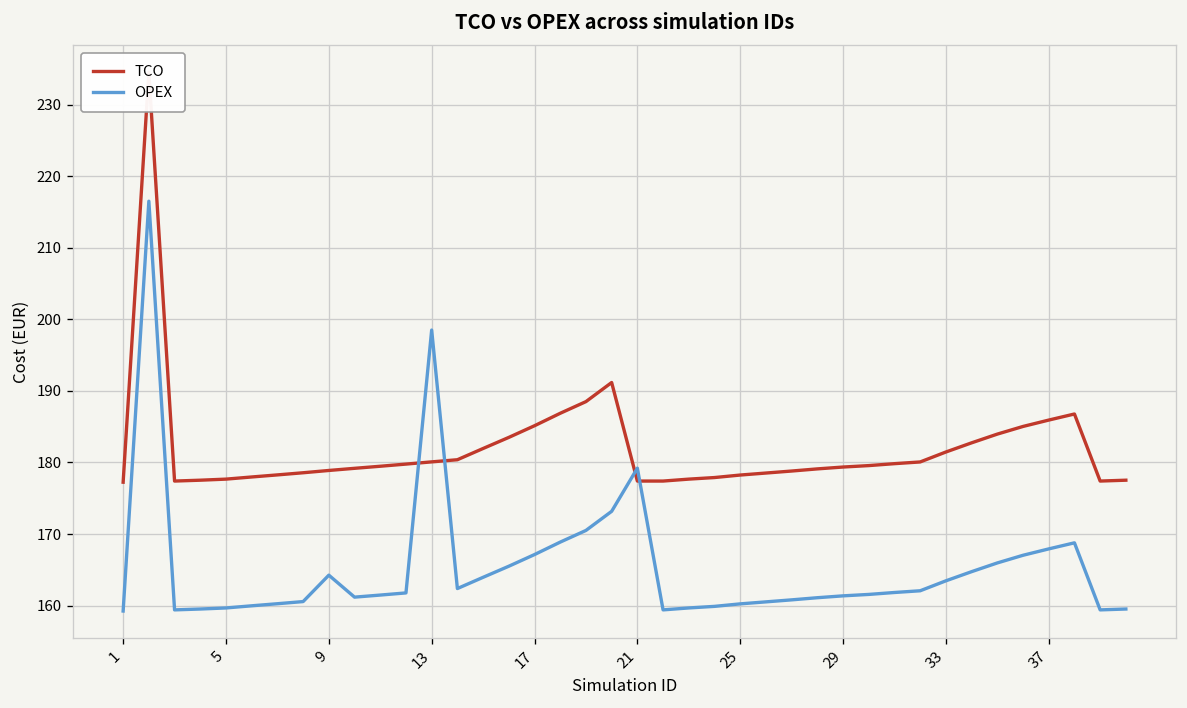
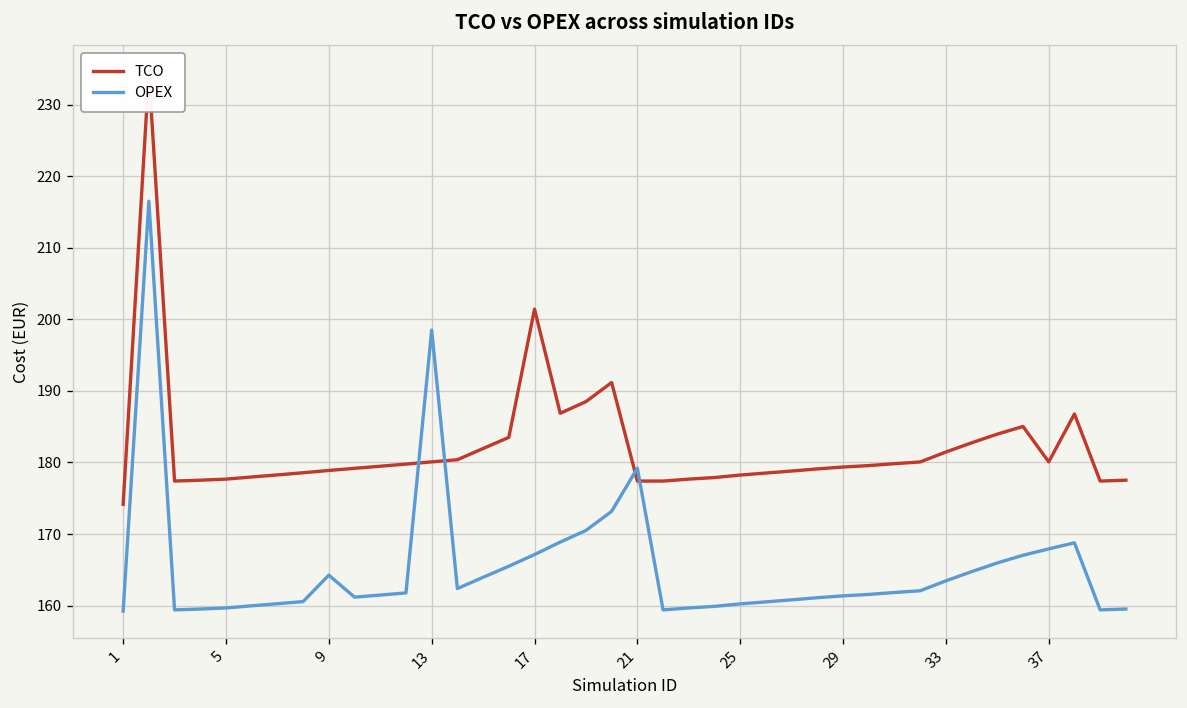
TCO, 1: 177 -> 174
TCO, 17: 185 -> 201
TCO, 37: 186 -> 180
